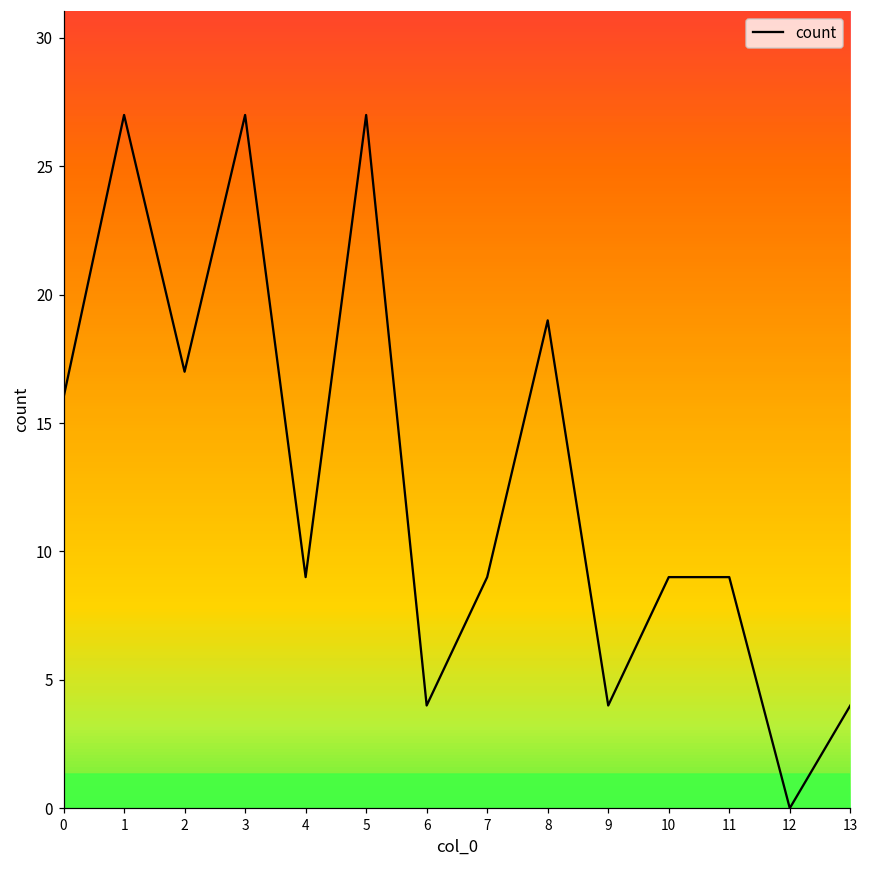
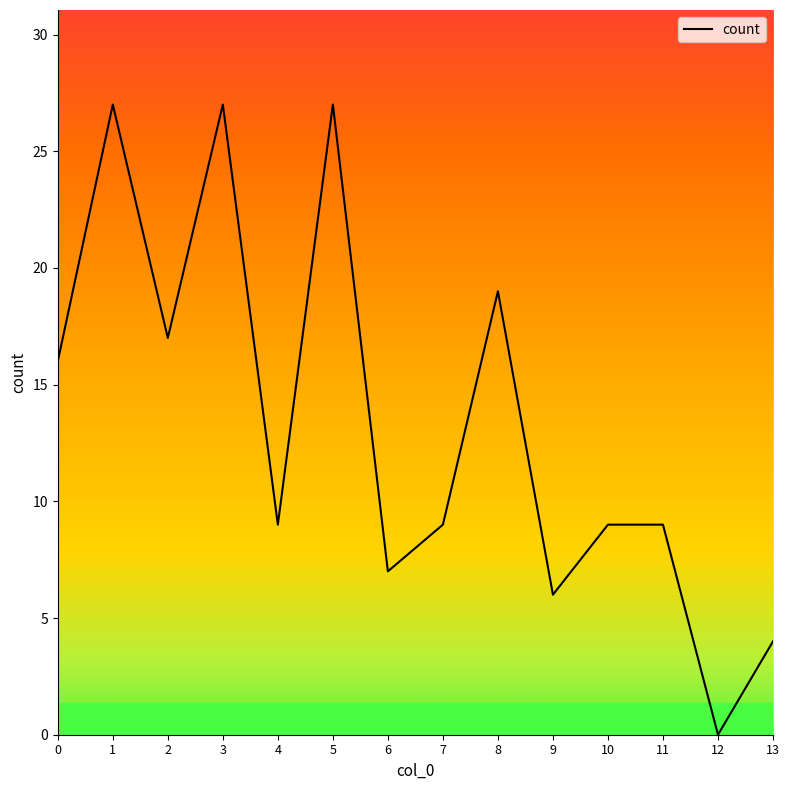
6: 4 -> 7
9: 4 -> 6
